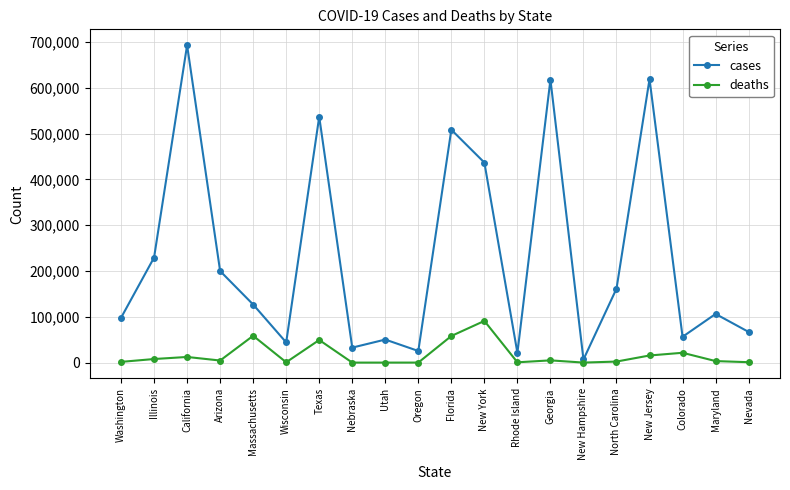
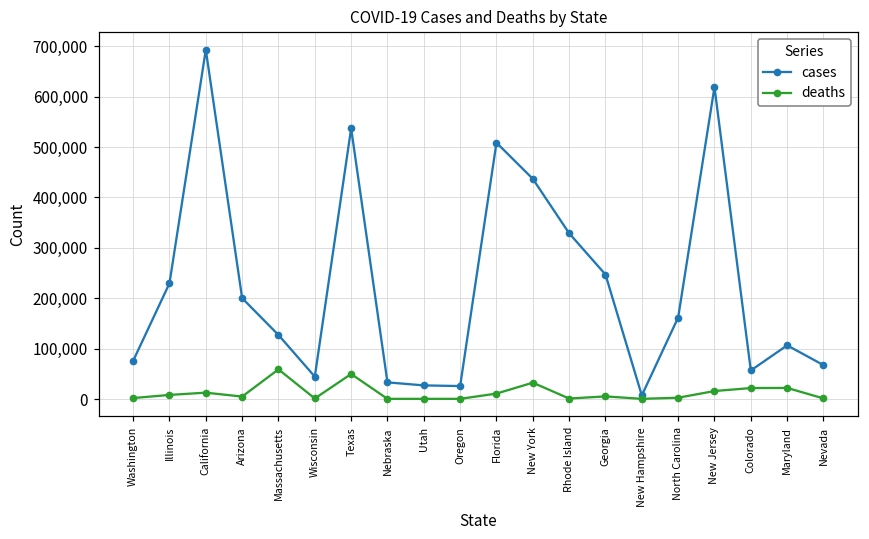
cases, Washington: 100,000 -> 80,000
cases, Utah: 50,000 -> 30,000
deaths, Florida: 60,000 -> 10,000
deaths, New York: 90,000 -> 30,000
cases, Rhode Island: 20,000 -> 330,000
cases, Georgia: 620,000 -> 250,000
deaths, Maryland: 0 -> 20,000
